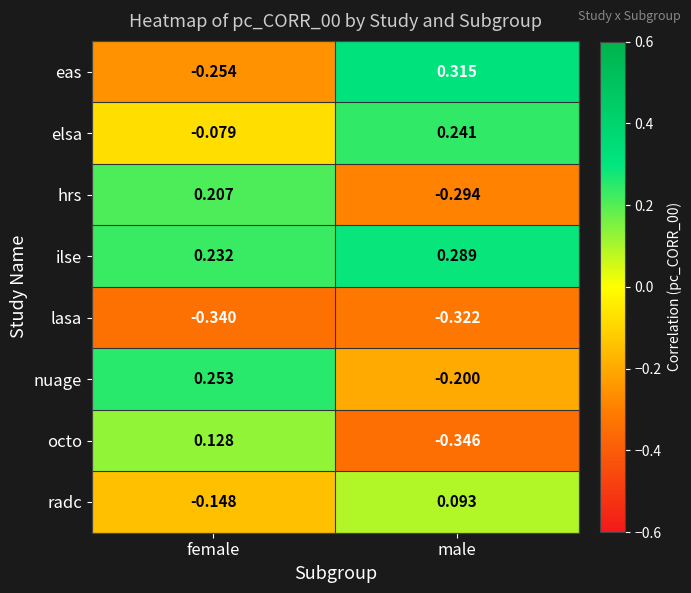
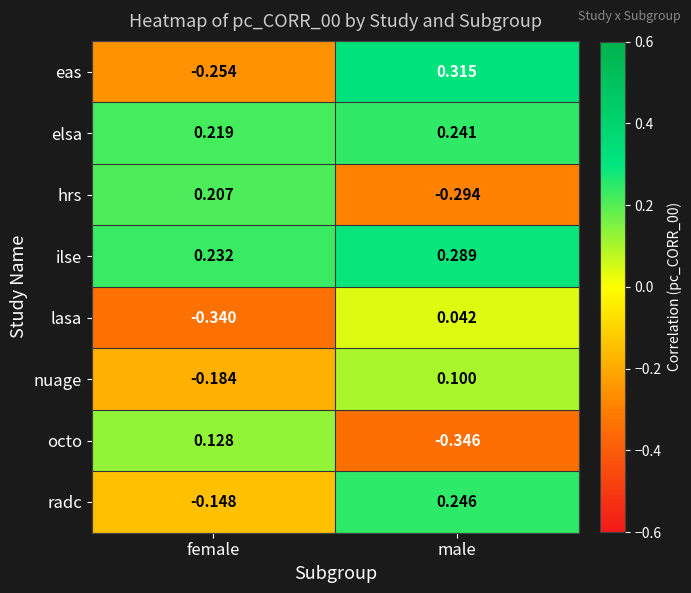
elsa, female: -0.079 -> 0.219
lasa, male: -0.322 -> 0.042
nuage, female: 0.253 -> -0.184
nuage, male: -0.200 -> 0.100
radc, male: 0.093 -> 0.246
